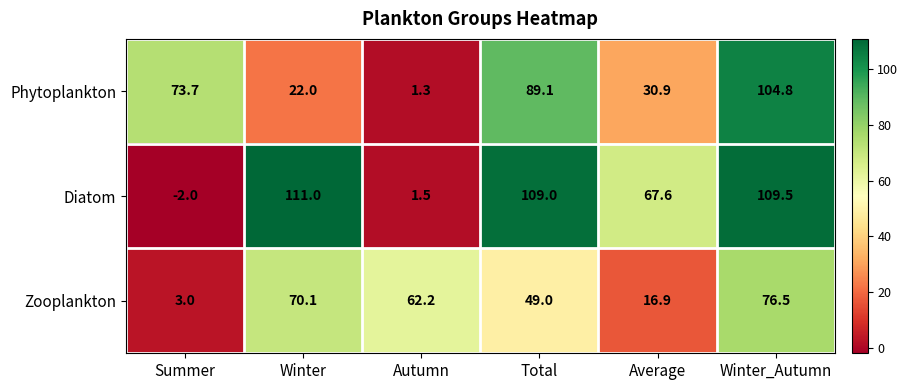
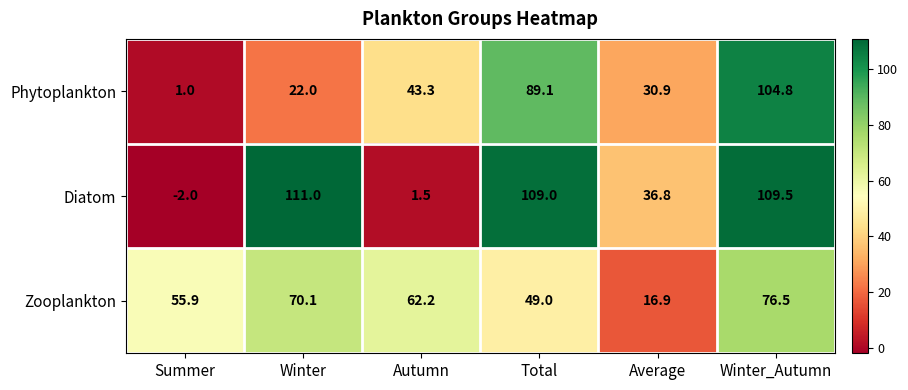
Phytoplankton, Summer: 73.7 -> 1.0
Phytoplankton, Autumn: 1.3 -> 43.3
Diatom, Average: 67.6 -> 36.8
Zooplankton, Summer: 3.0 -> 55.9
